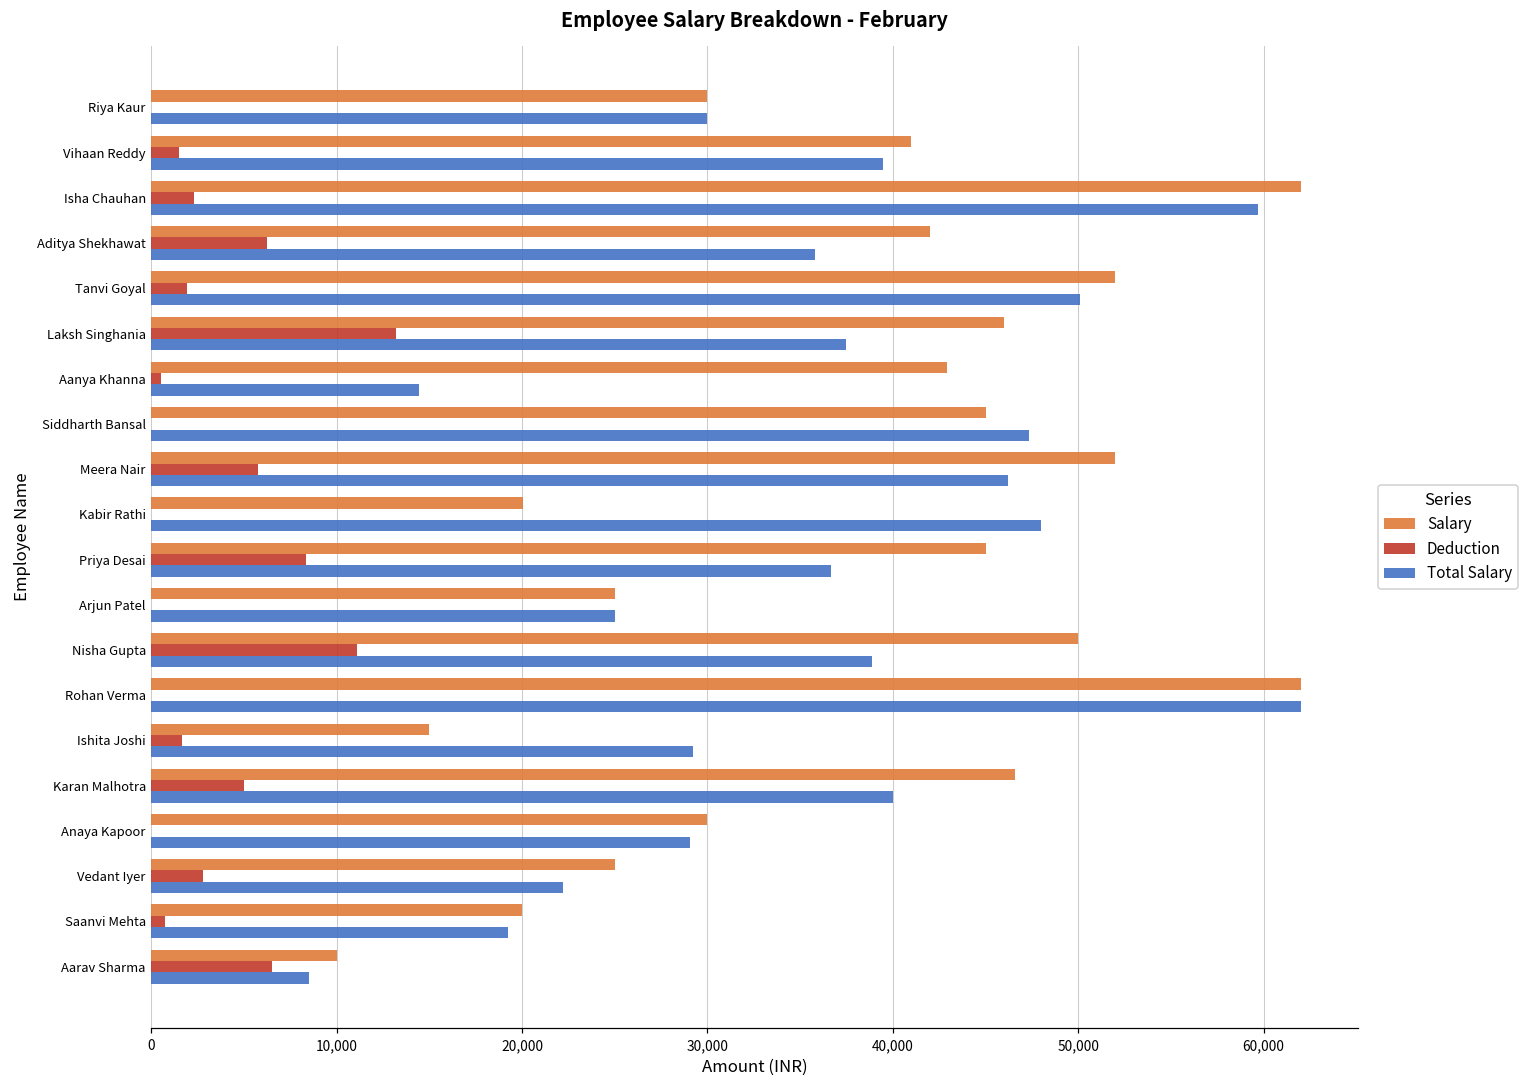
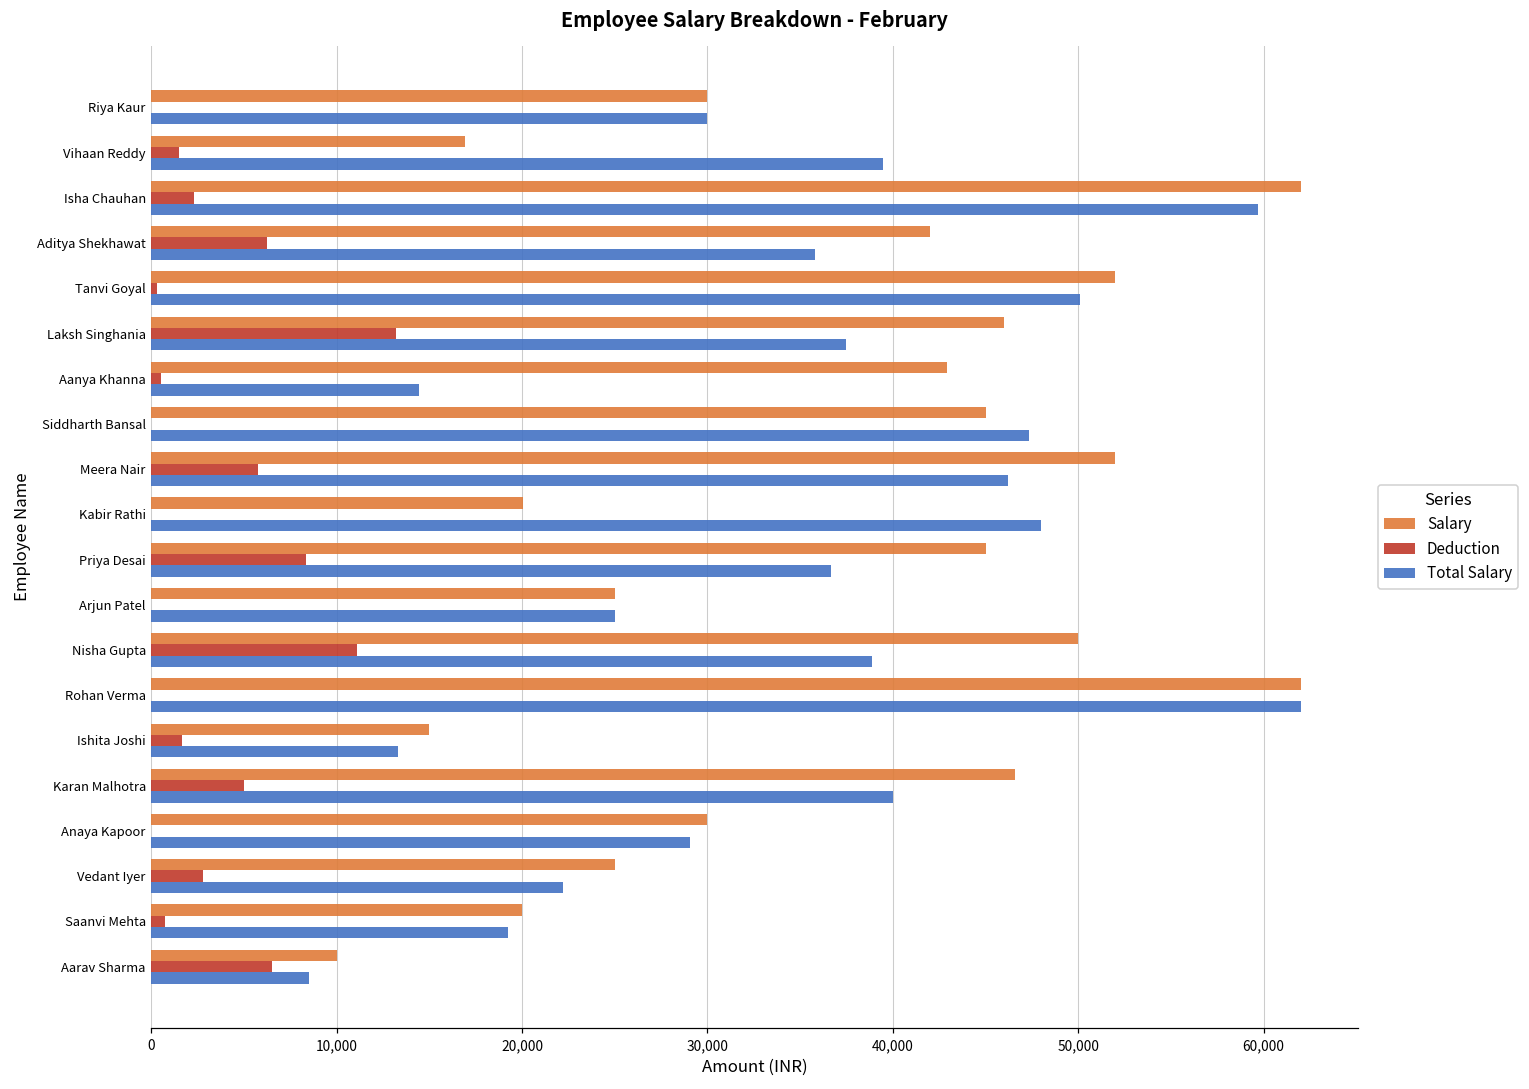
Salary, Vihaan Reddy: 41,000 -> 16,900
Deduction, Tanvi Goyal: 1,900 -> 300
Total Salary, Ishita Joshi: 29,200 -> 13,300
